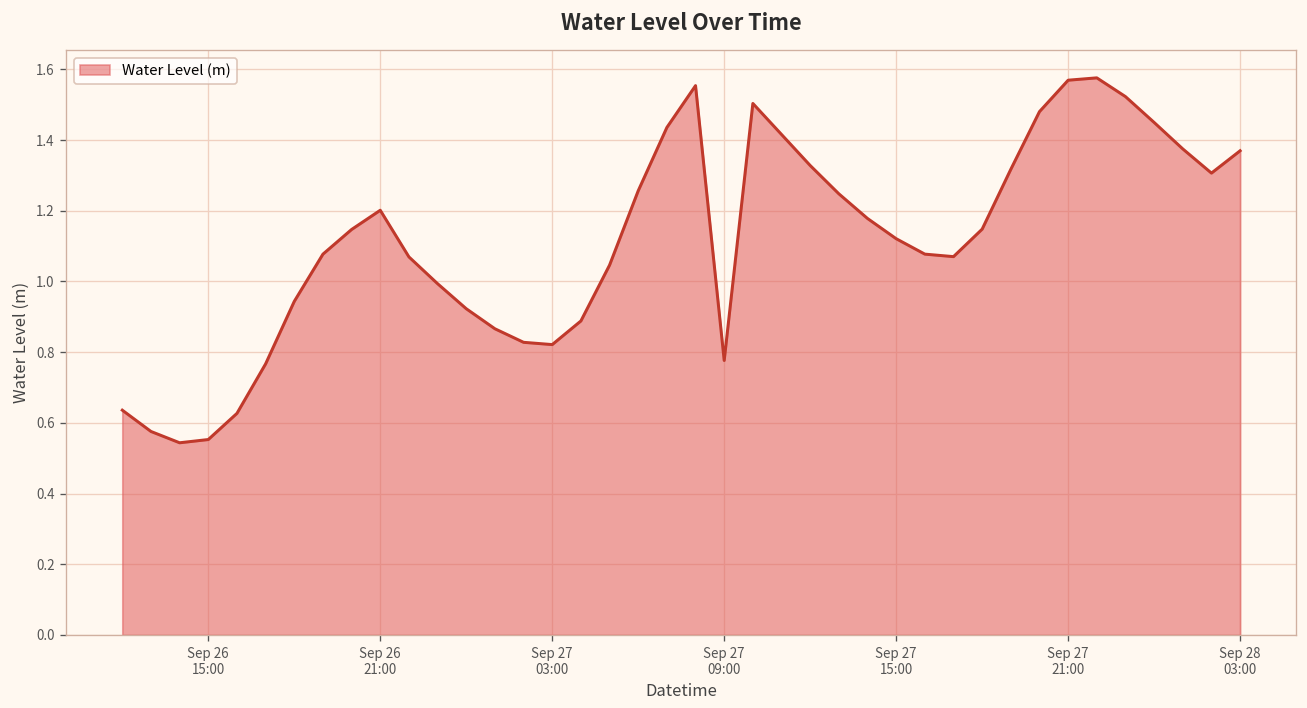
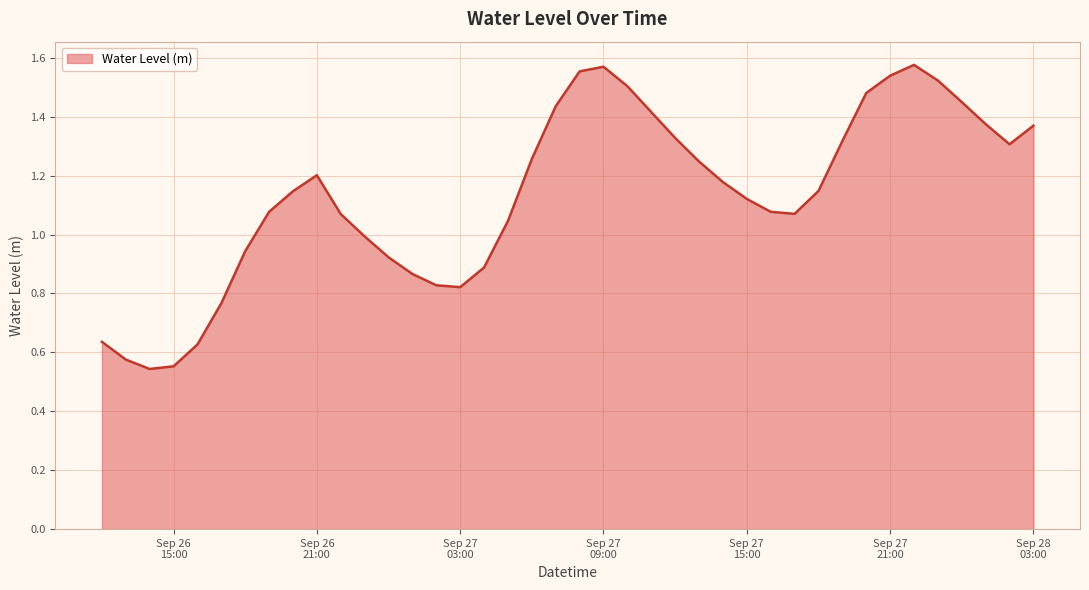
Sep 27 09:00: 0.78 -> 1.57
Sep 27 21:00: 1.57 -> 1.54
